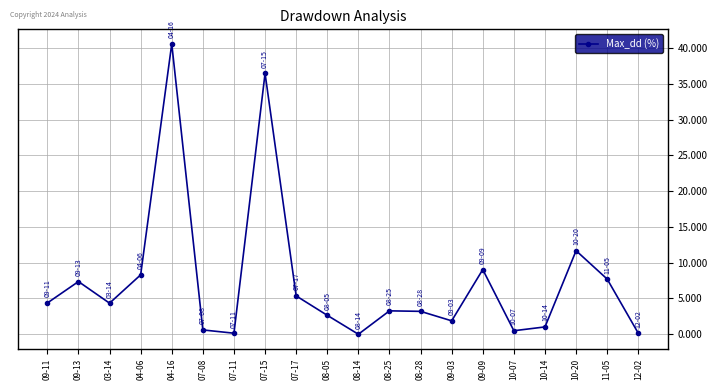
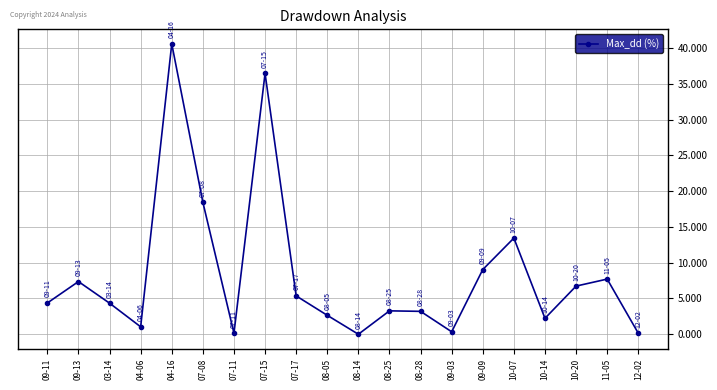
04-06: 8 -> 1
07-08: 1 -> 18
09-03: 2 -> 0
10-07: 0 -> 13
10-14: 1 -> 2
10-20: 12 -> 7
